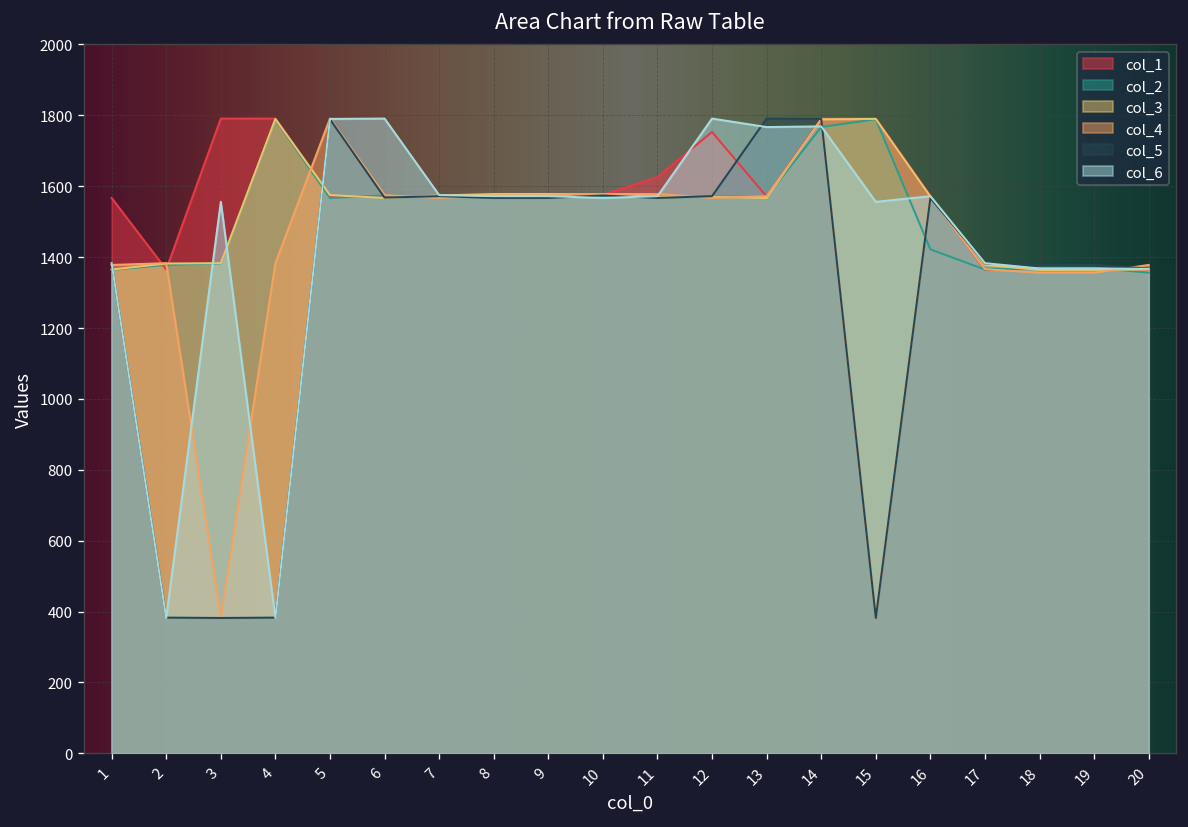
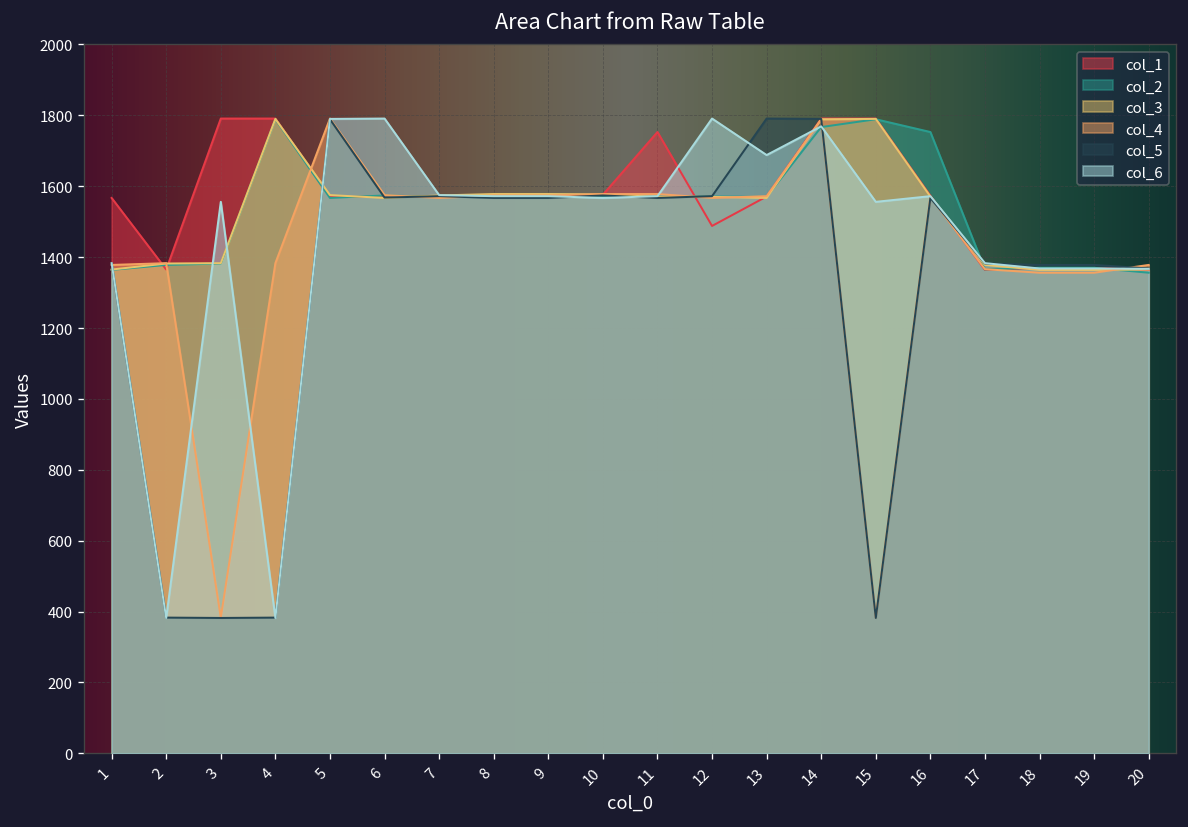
col_1, 11: 1630 -> 1750
col_1, 12: 1750 -> 1490
col_6, 13: 1770 -> 1690
col_2, 16: 1420 -> 1750
